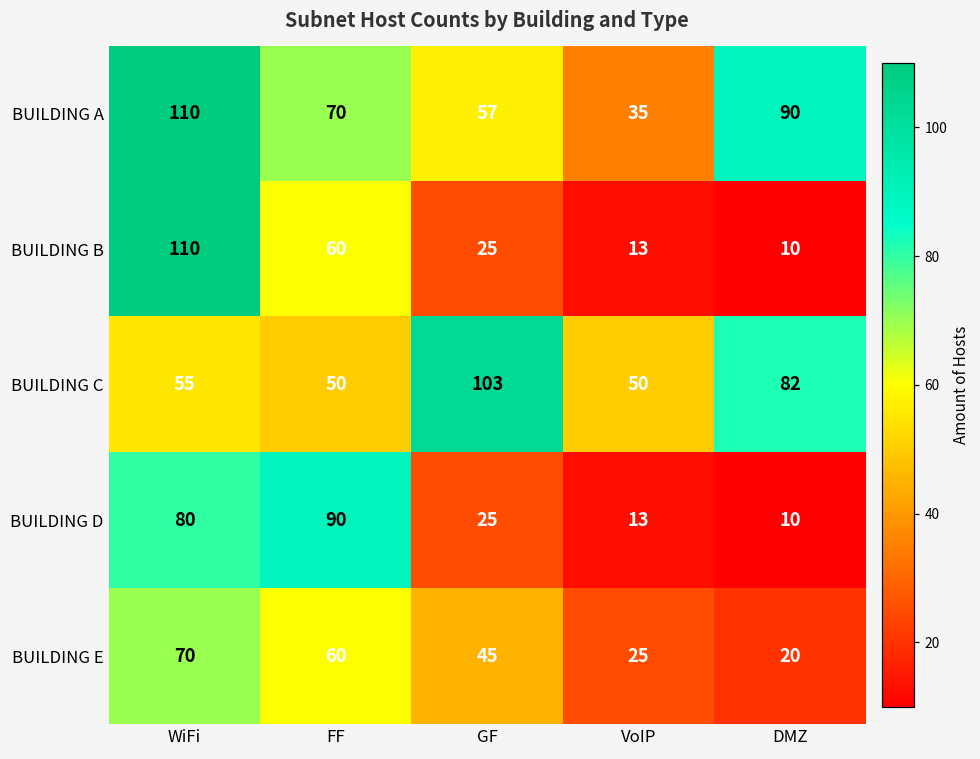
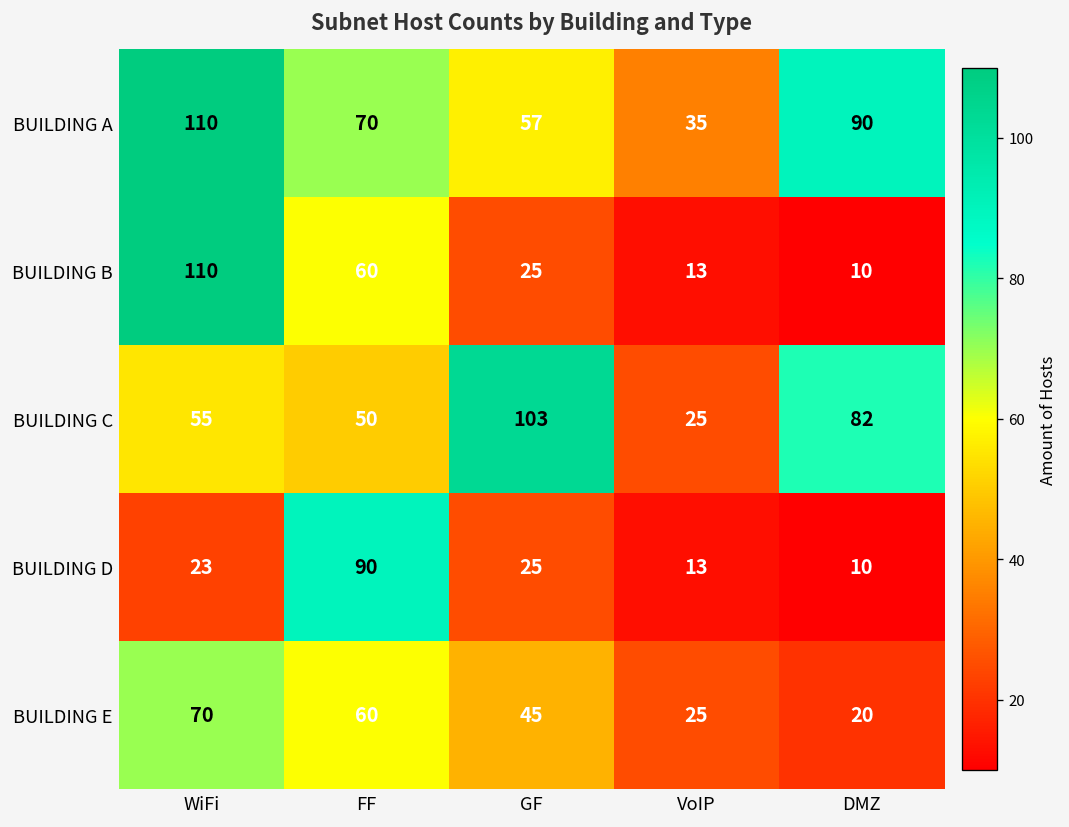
BUILDING C, VoIP: 50 -> 25
BUILDING D, WiFi: 80 -> 23
